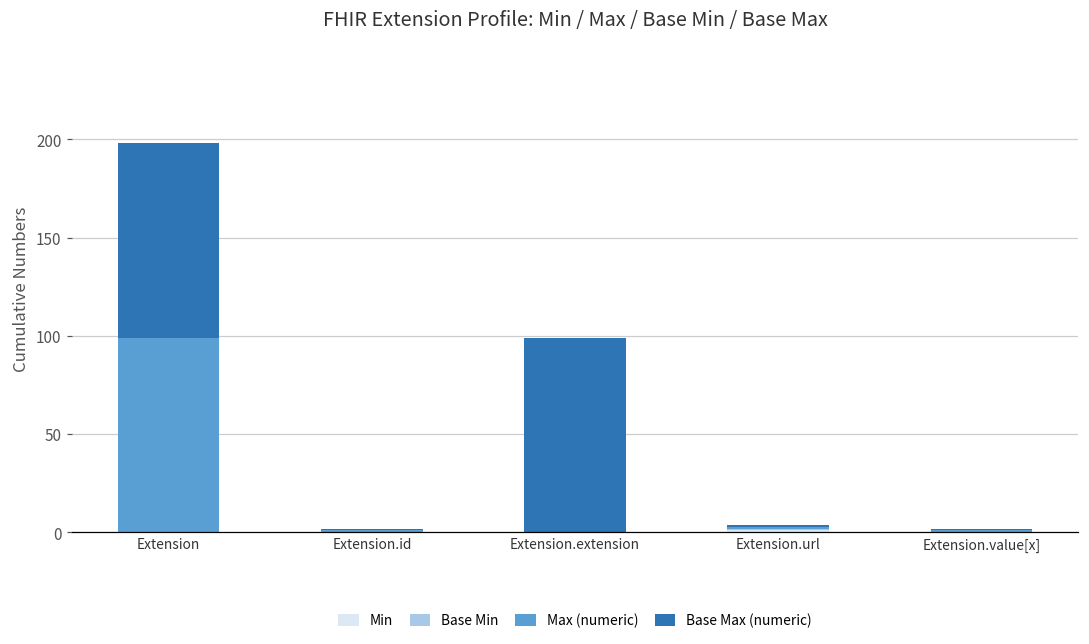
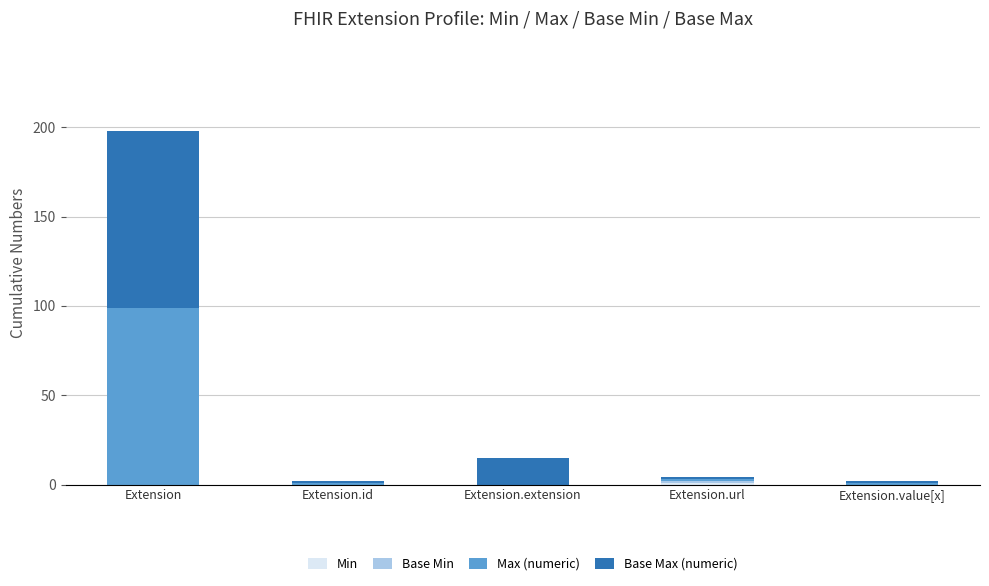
Base Max (numeric), Extension.extension: 99 -> 15
